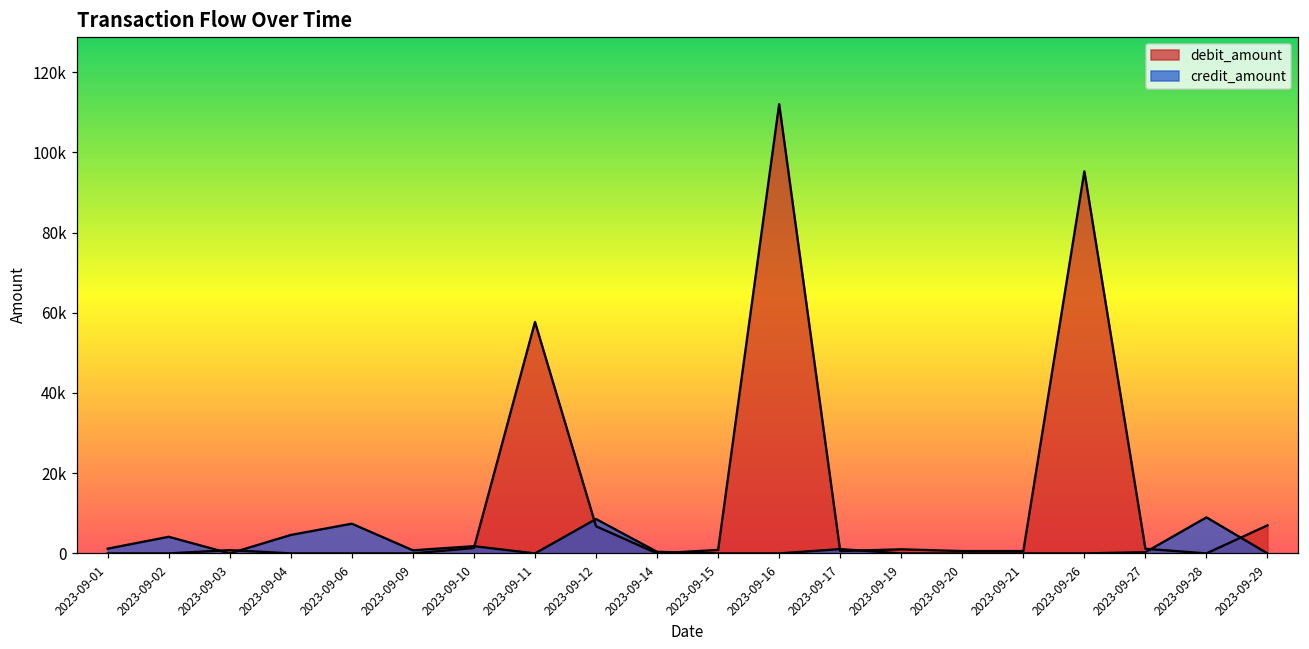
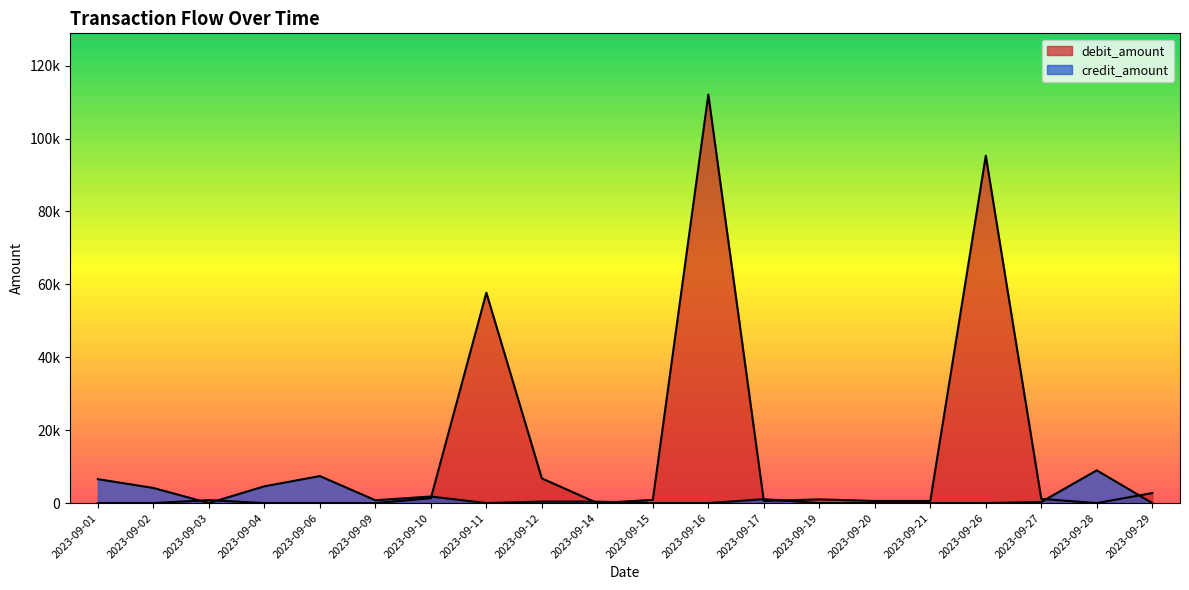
credit_amount, 2023-09-01: 1000 -> 7000
credit_amount, 2023-09-12: 9000 -> 0
debit_amount, 2023-09-29: 7000 -> 3000
